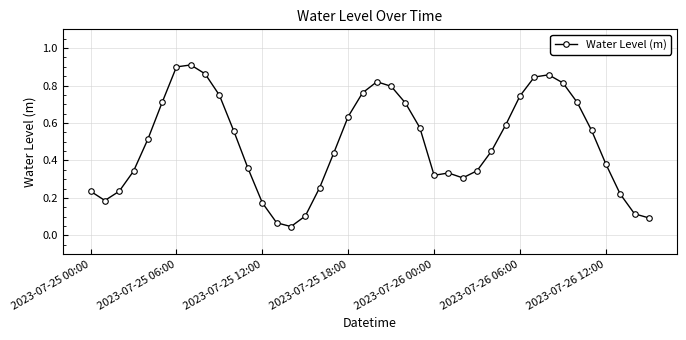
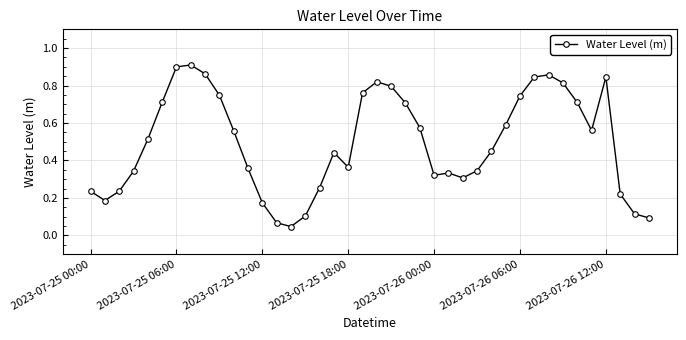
2023-07-25 18:00: 0.63 -> 0.36
2023-07-26 12:00: 0.38 -> 0.85
